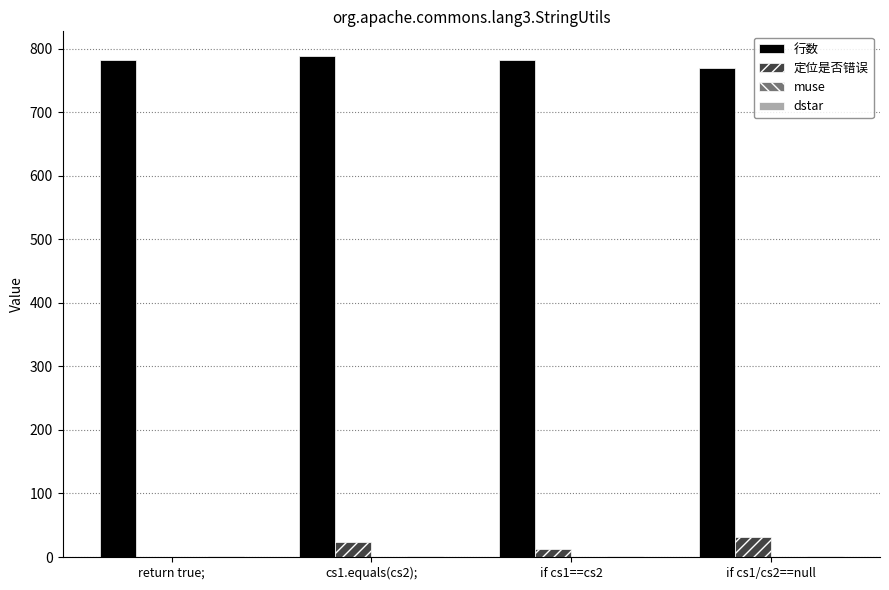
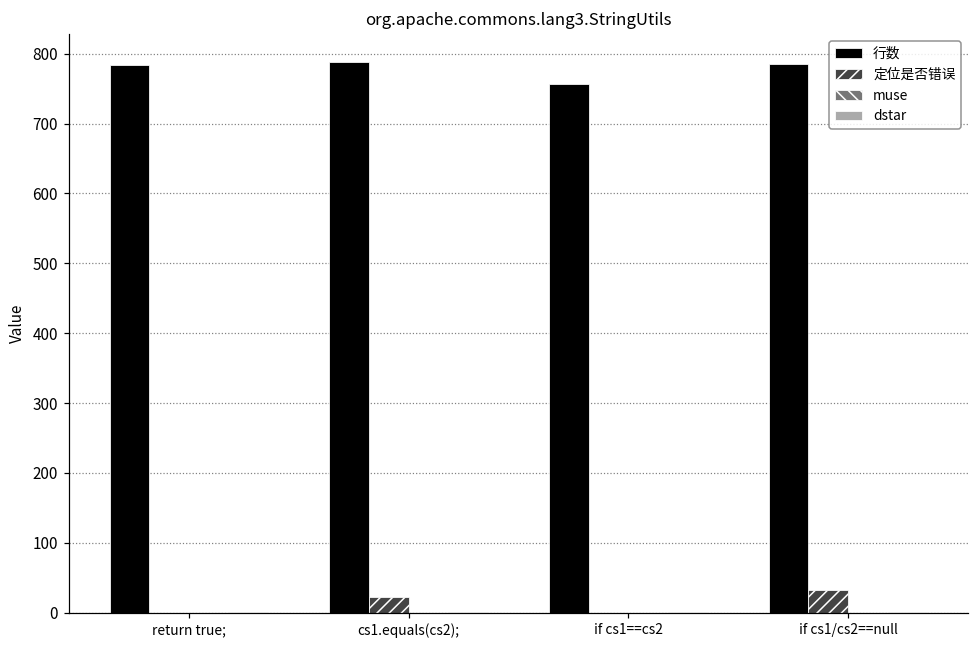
行数, if cs1==cs2: 780 -> 760
定位是否错误, if cs1==cs2: 10 -> 0
行数, if cs1/cs2==null: 770 -> 790
